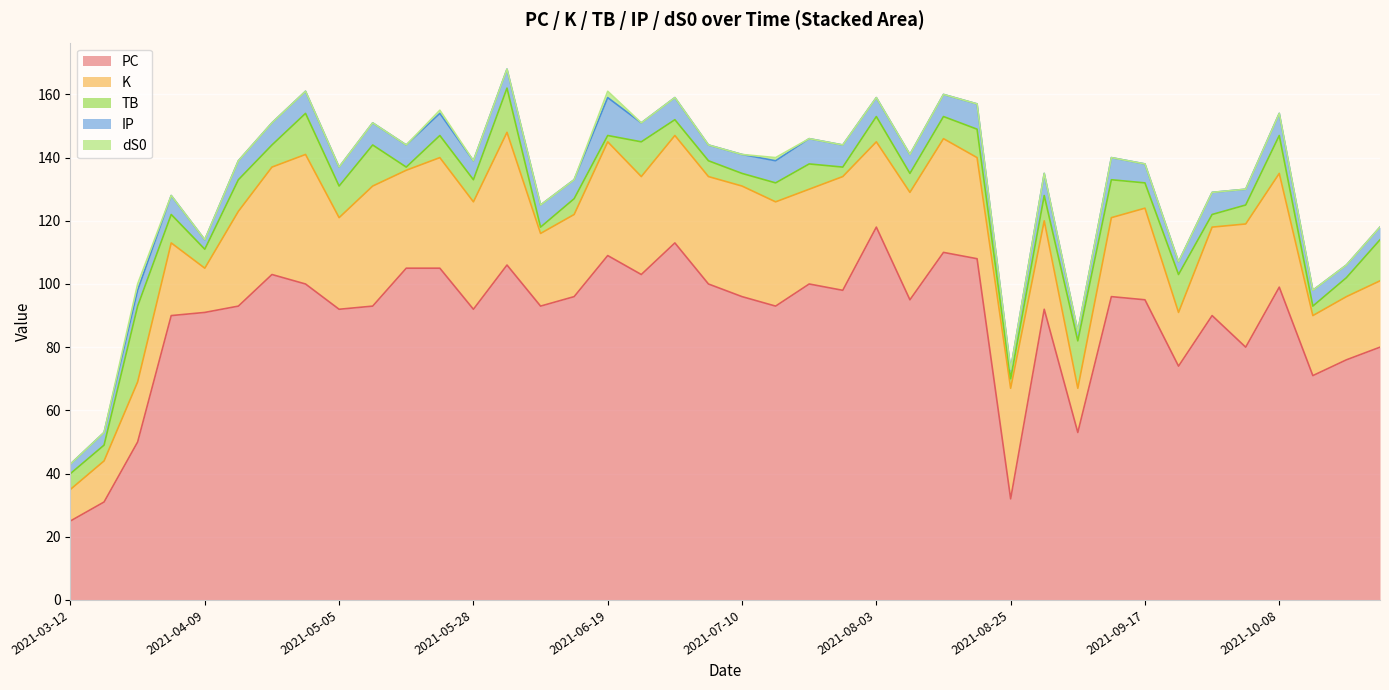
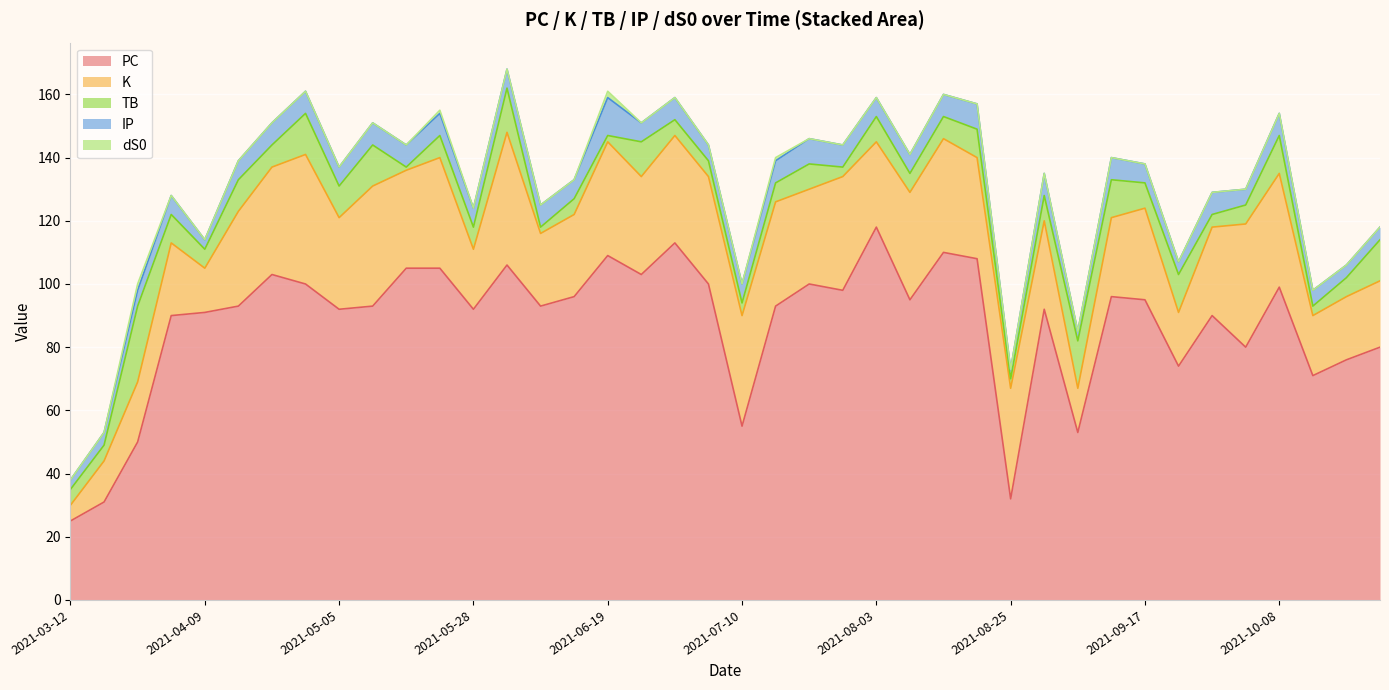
K, 2021-03-12: 10 -> 5
K, 2021-05-28: 34 -> 19
PC, 2021-07-10: 96 -> 55
